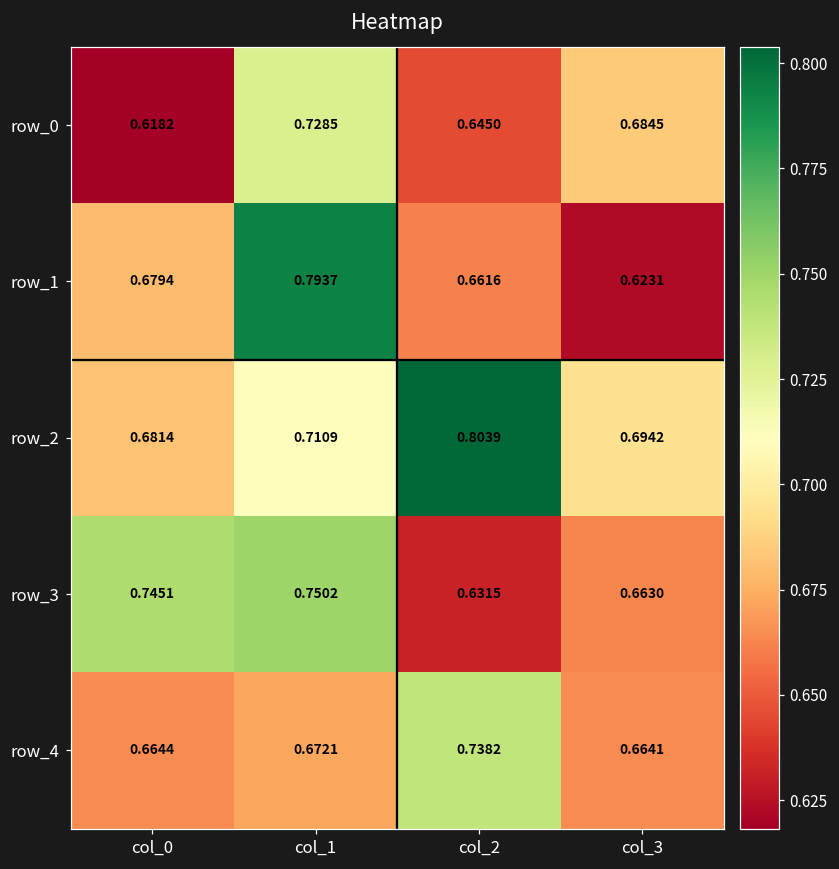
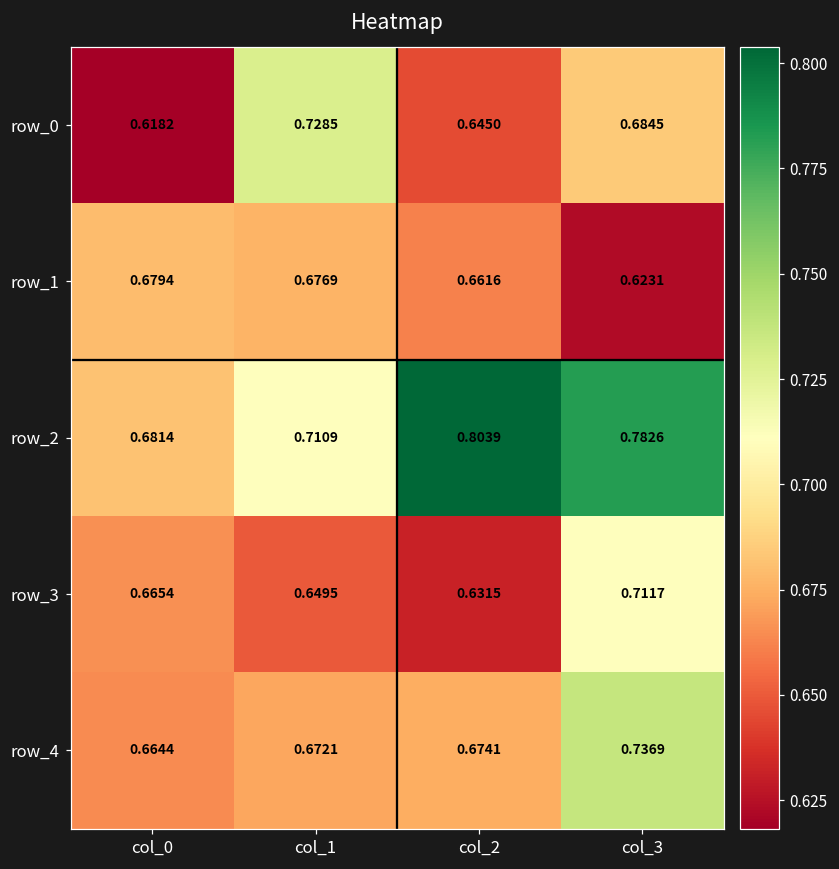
row_1, col_1: 0.7937 -> 0.6769
row_2, col_3: 0.6942 -> 0.7826
row_3, col_0: 0.7451 -> 0.6654
row_3, col_1: 0.7502 -> 0.6495
row_3, col_3: 0.6630 -> 0.7117
row_4, col_2: 0.7382 -> 0.6741
row_4, col_3: 0.6641 -> 0.7369
